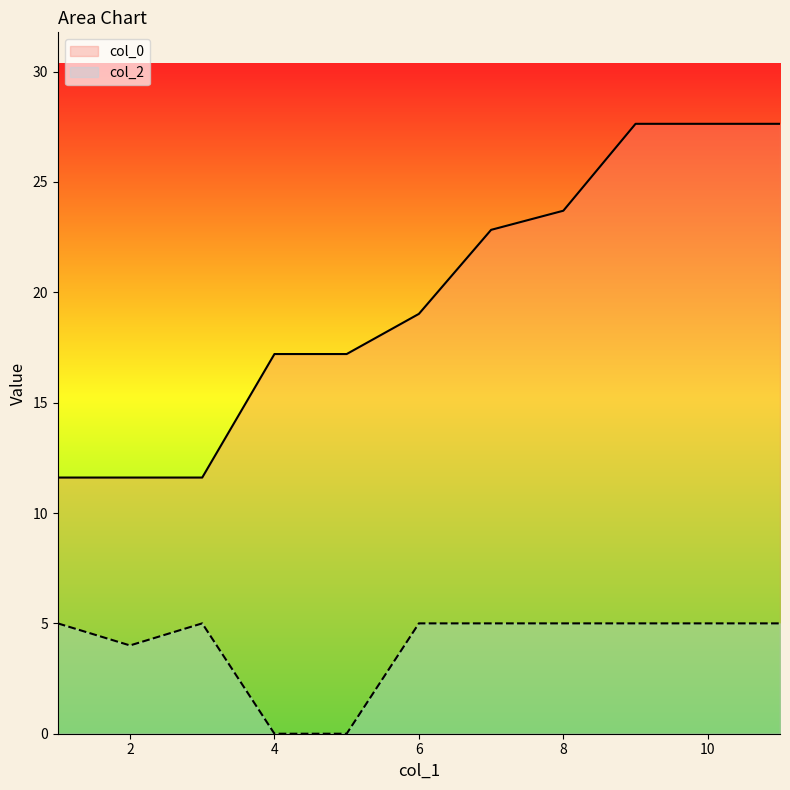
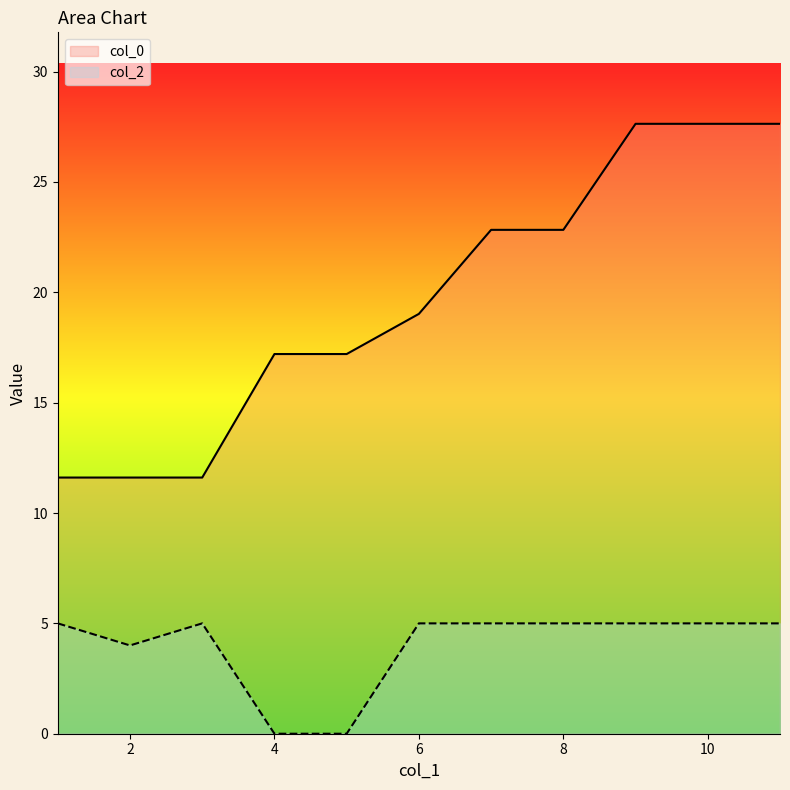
col_0, 8: 23.7 -> 22.8
